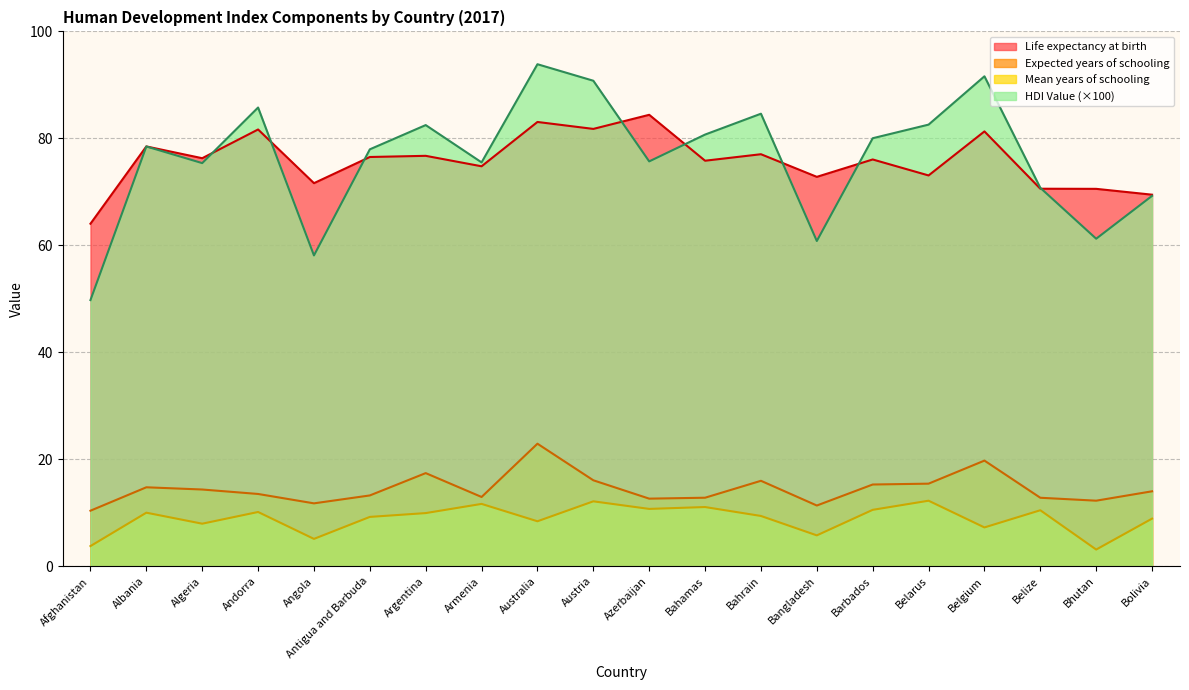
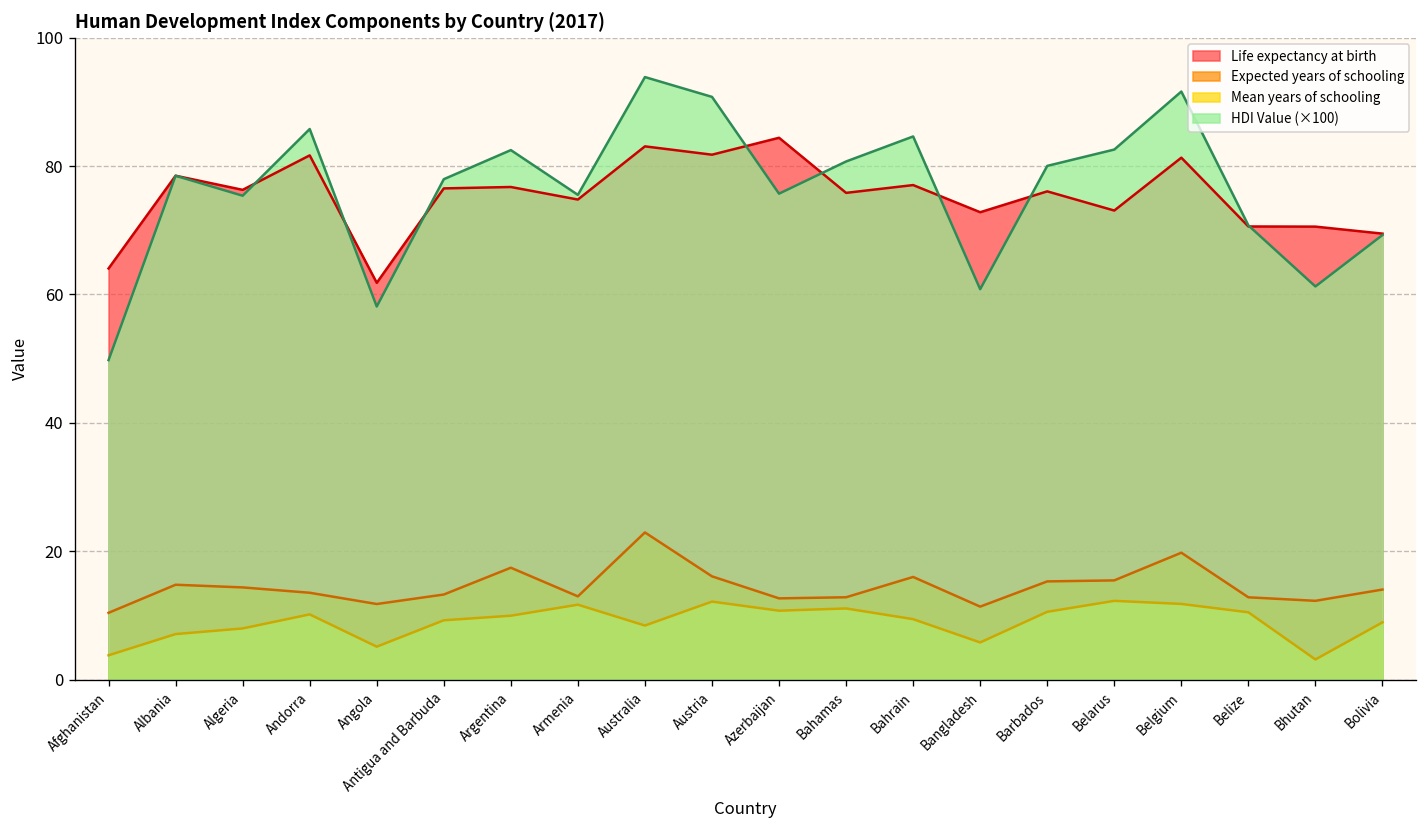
Mean years of schooling, Albania: 10 -> 7
Life expectancy at birth, Angola: 72 -> 62
Mean years of schooling, Belgium: 7 -> 12
